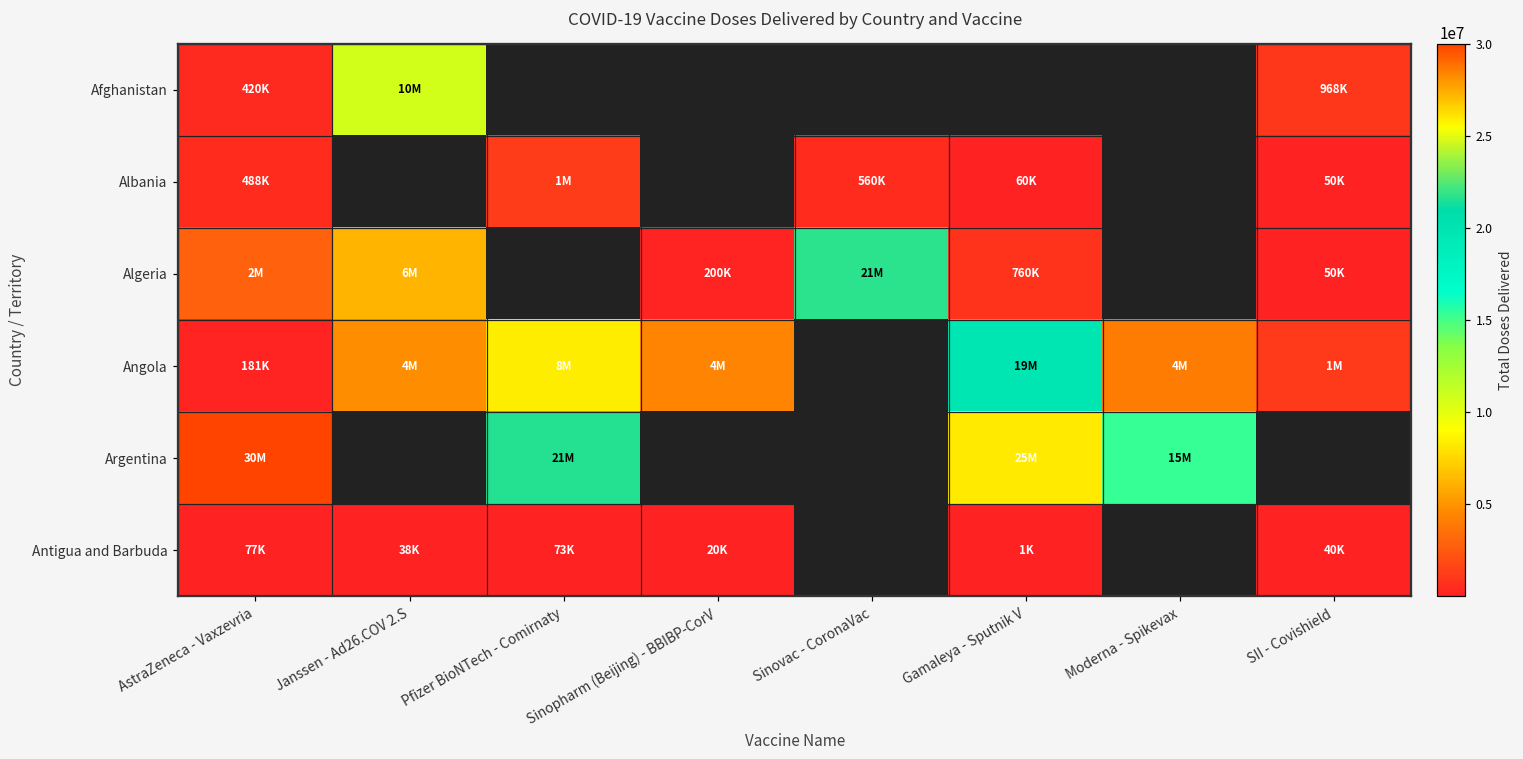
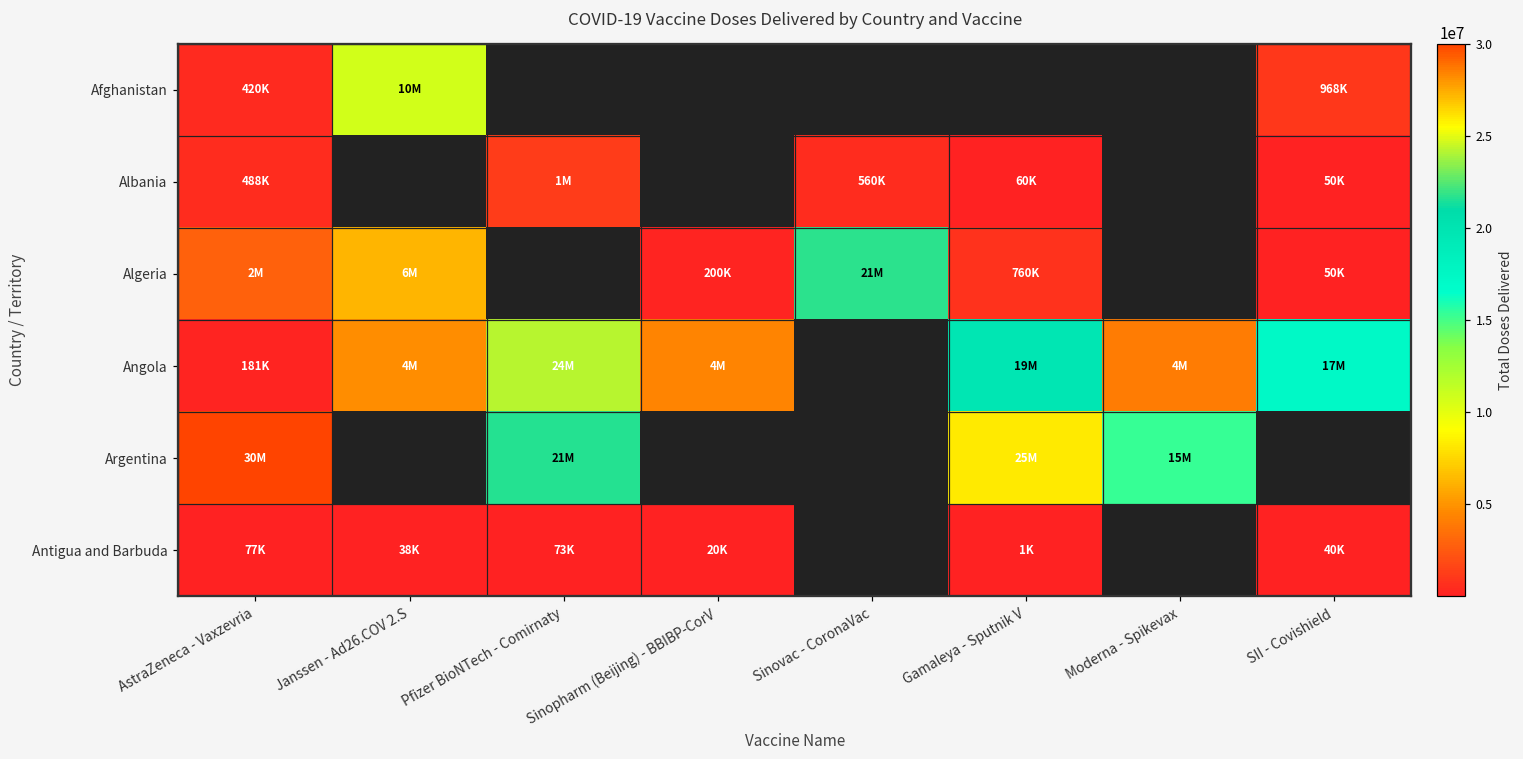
Angola, Pfizer BioNTech - Comirnaty: 8M -> 24M
Angola, SII - Covishield: 1M -> 17M
